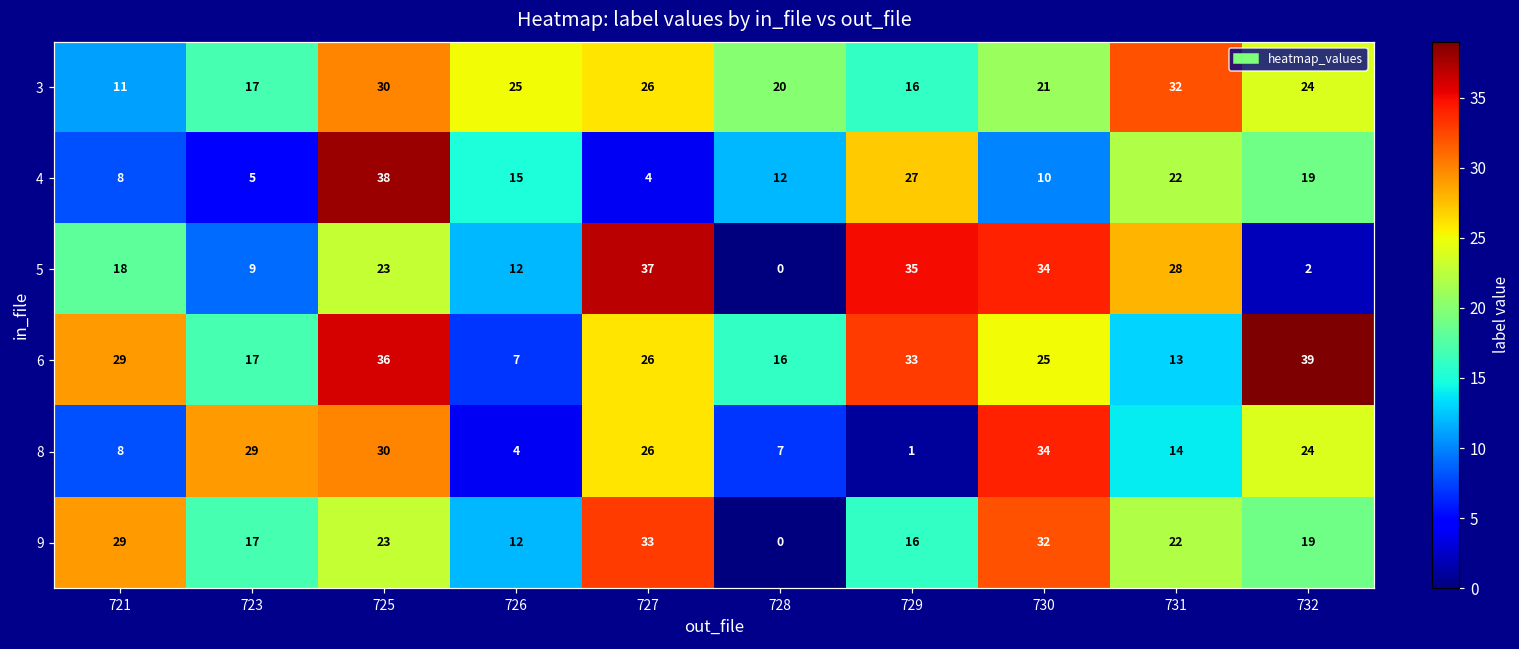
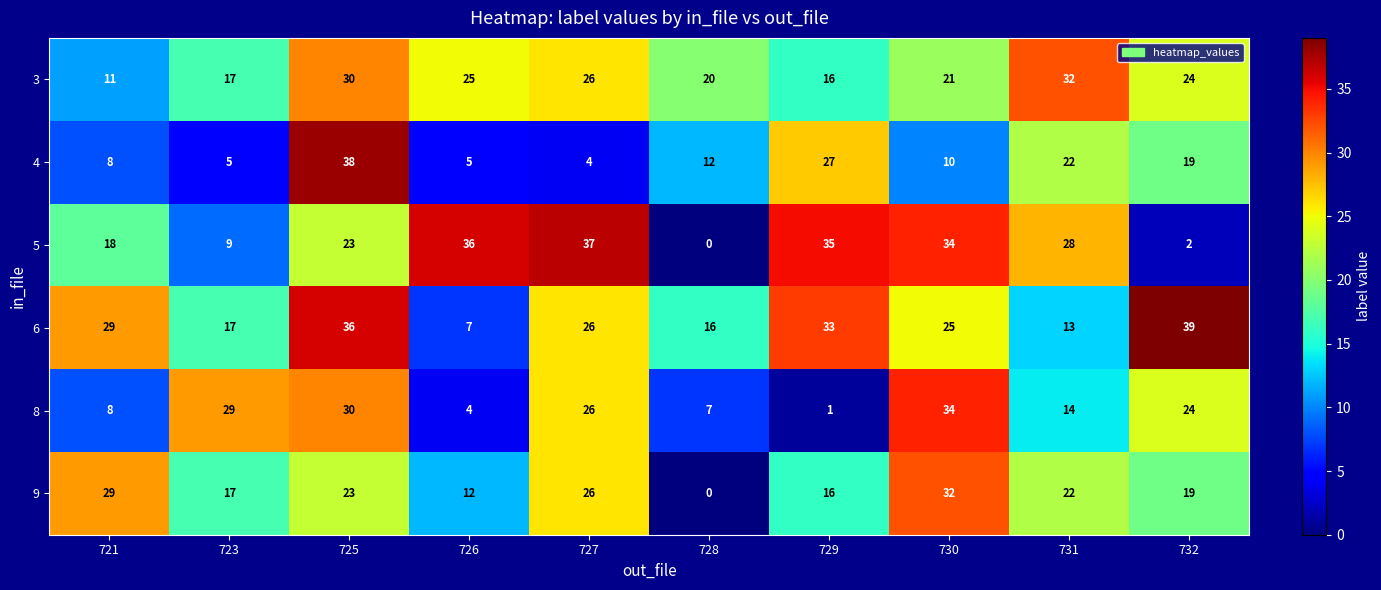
4, 726: 15 -> 5
5, 726: 12 -> 36
9, 727: 33 -> 26
